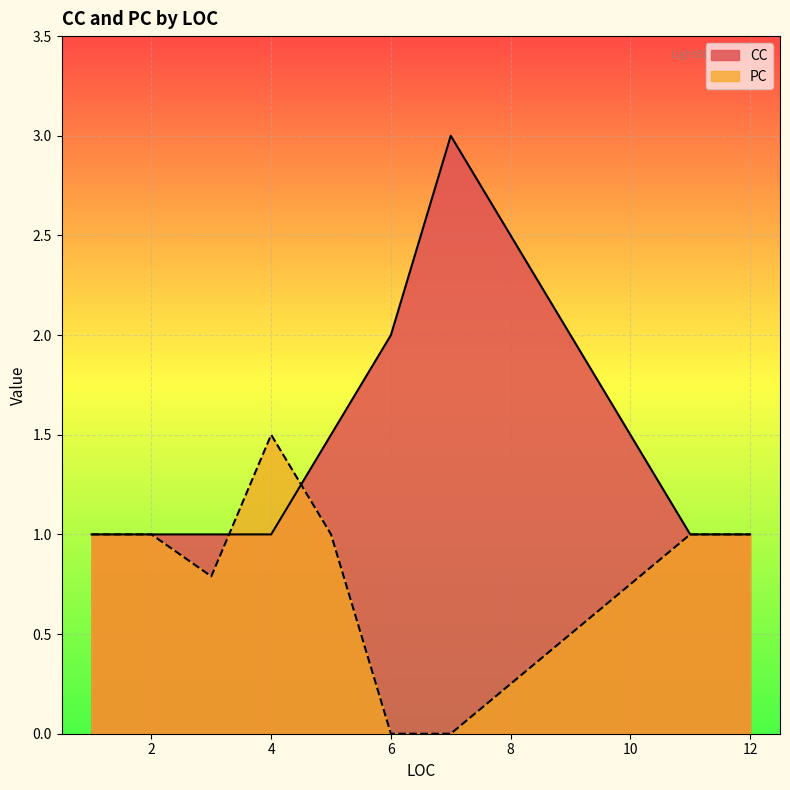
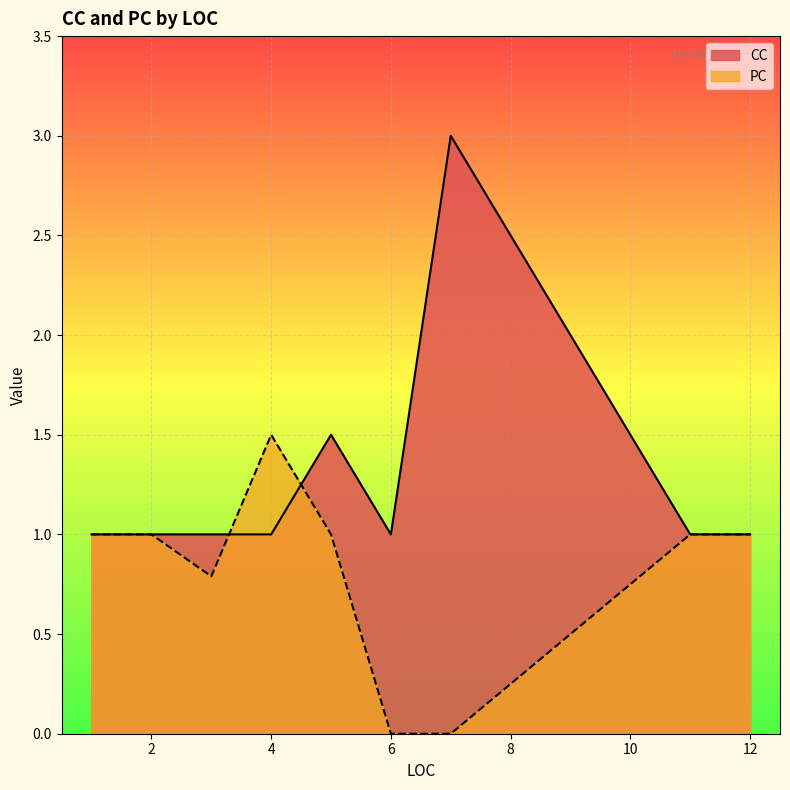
CC, 6: 2 -> 1
